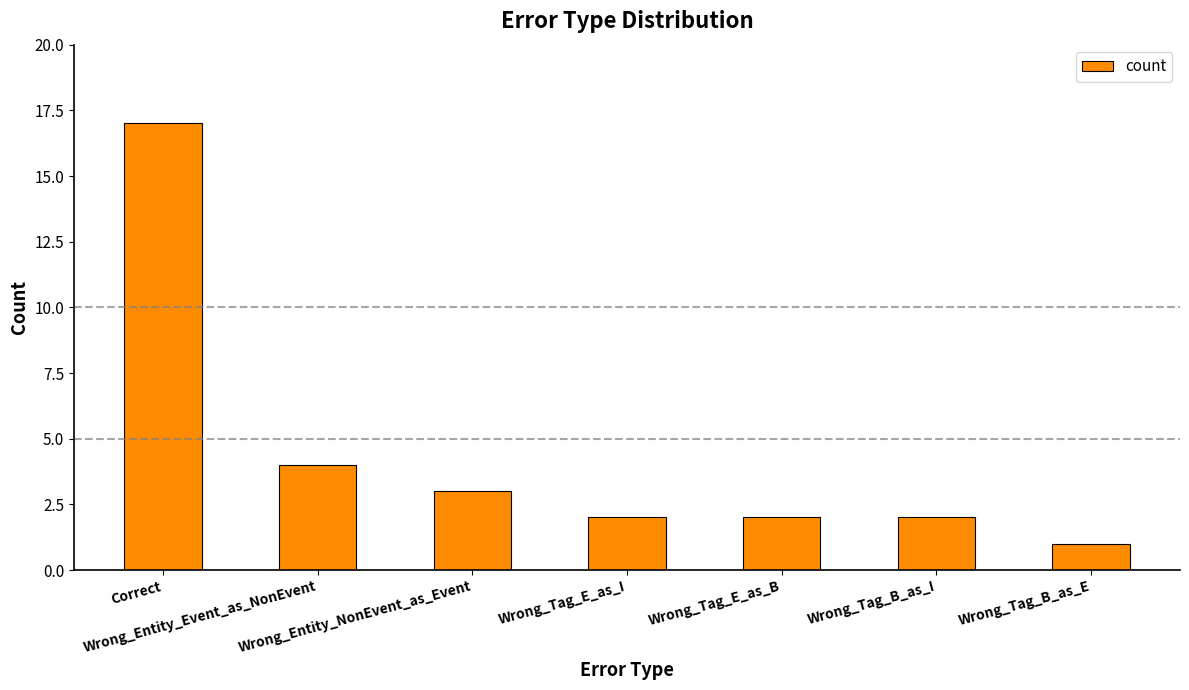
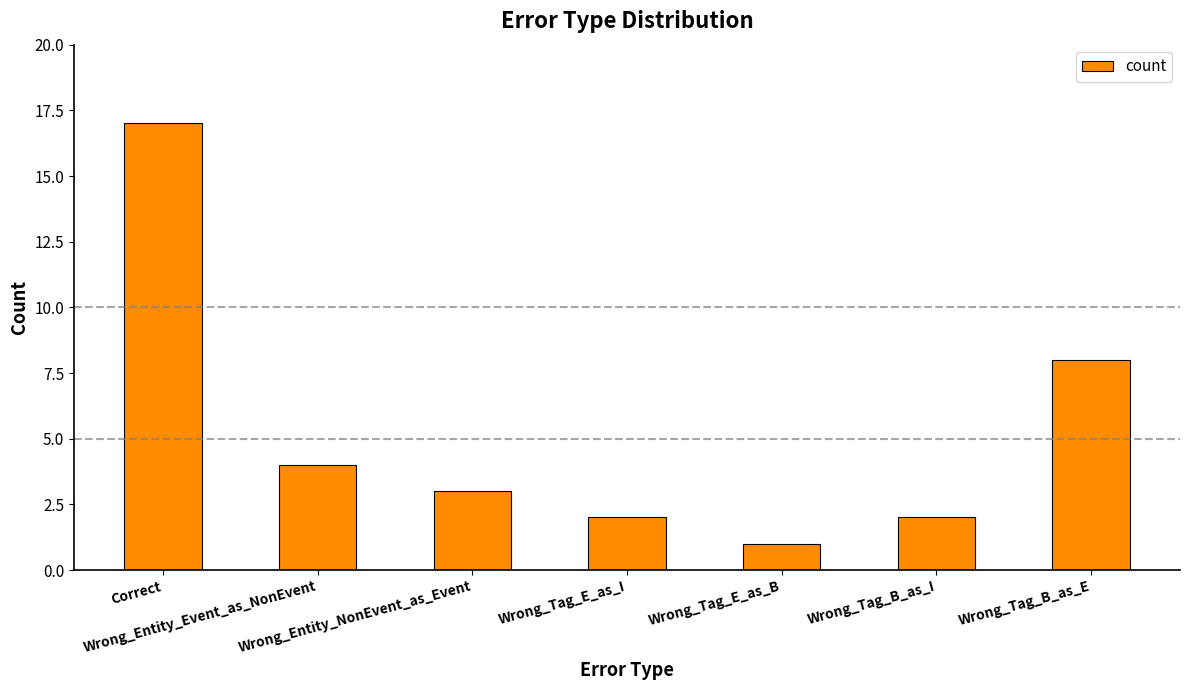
Wrong_Tag_E_as_B: 2 -> 1
Wrong_Tag_B_as_E: 1 -> 8
